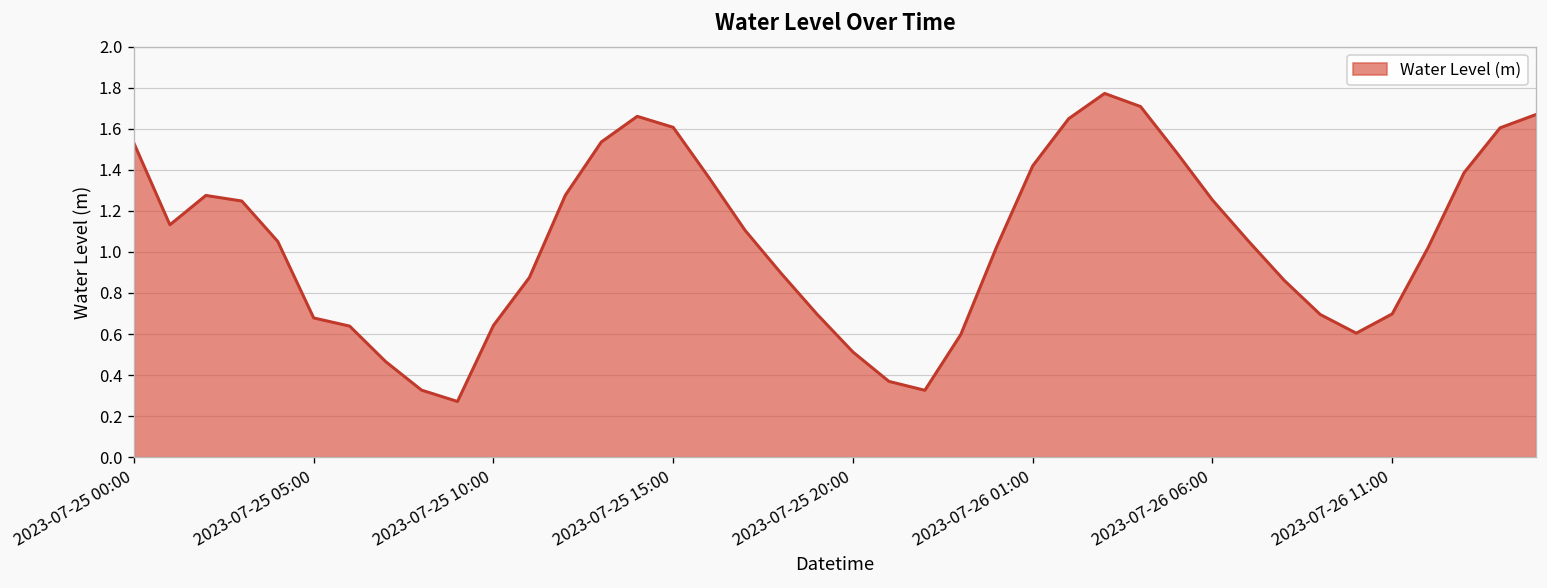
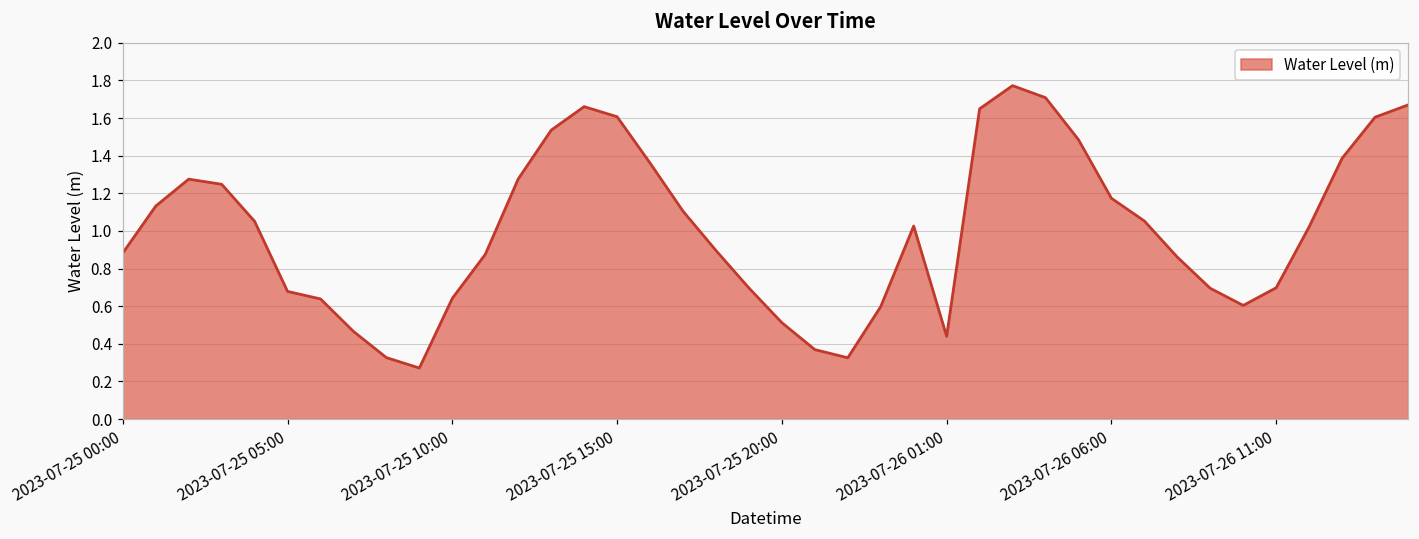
2023-07-25 00:00: 1.53 -> 0.88
2023-07-26 01:00: 1.42 -> 0.44
2023-07-26 06:00: 1.25 -> 1.17
